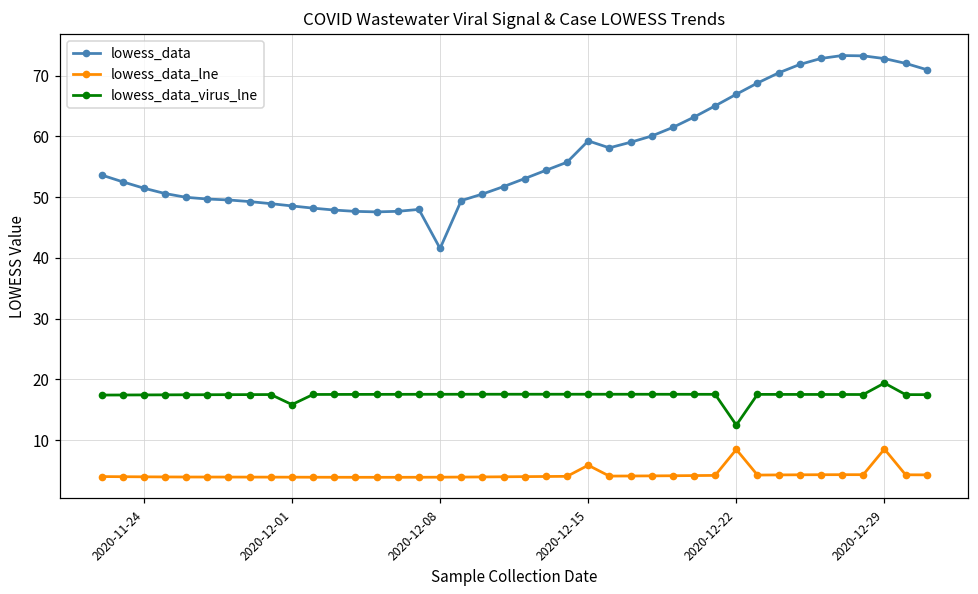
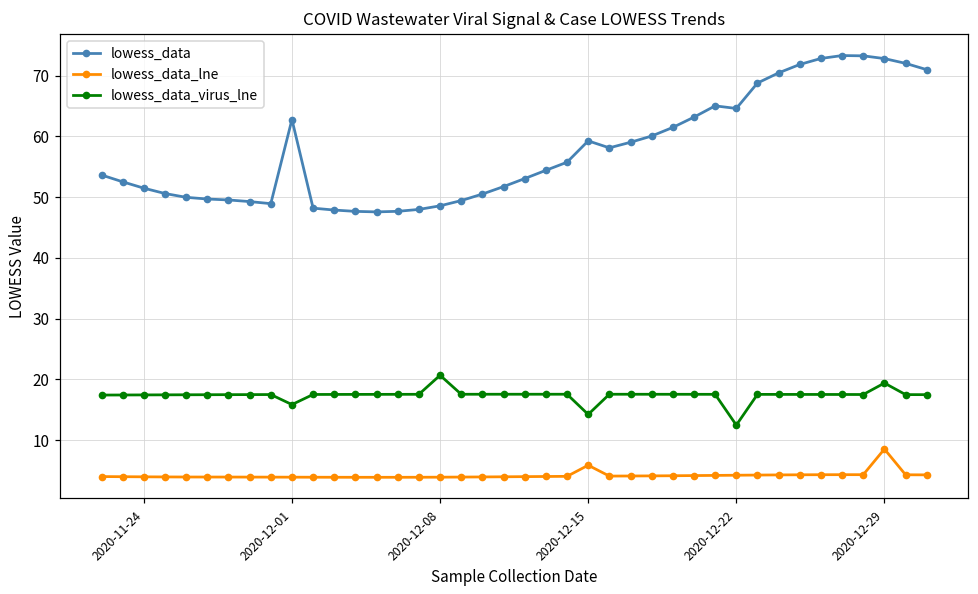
lowess_data, 2020-12-01: 49 -> 63
lowess_data, 2020-12-08: 42 -> 49
lowess_data_virus_lne, 2020-12-08: 18 -> 21
lowess_data_virus_lne, 2020-12-15: 18 -> 14
lowess_data, 2020-12-22: 67 -> 65
lowess_data_lne, 2020-12-22: 8 -> 4
